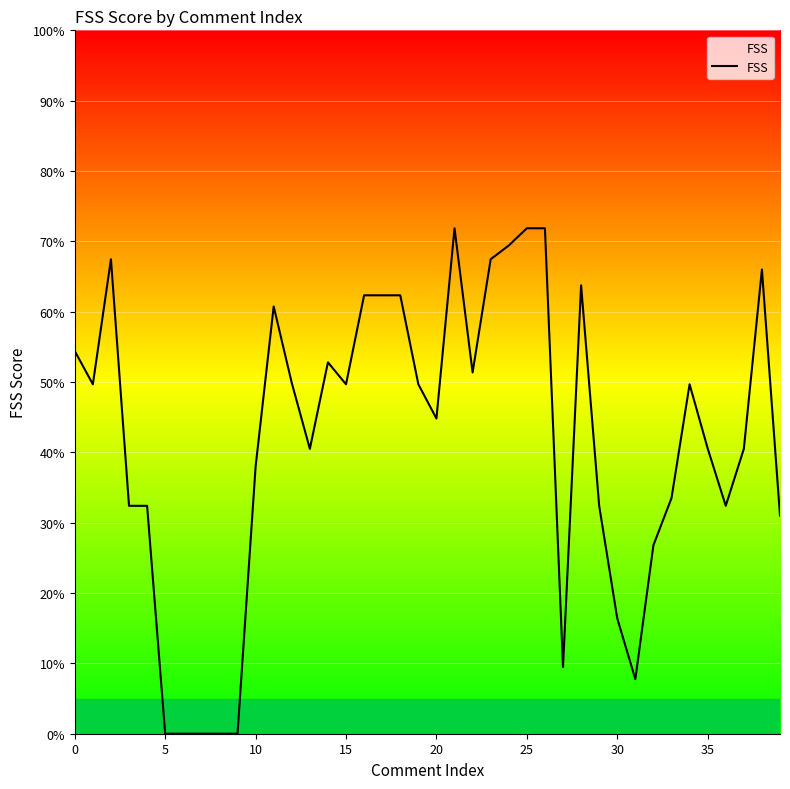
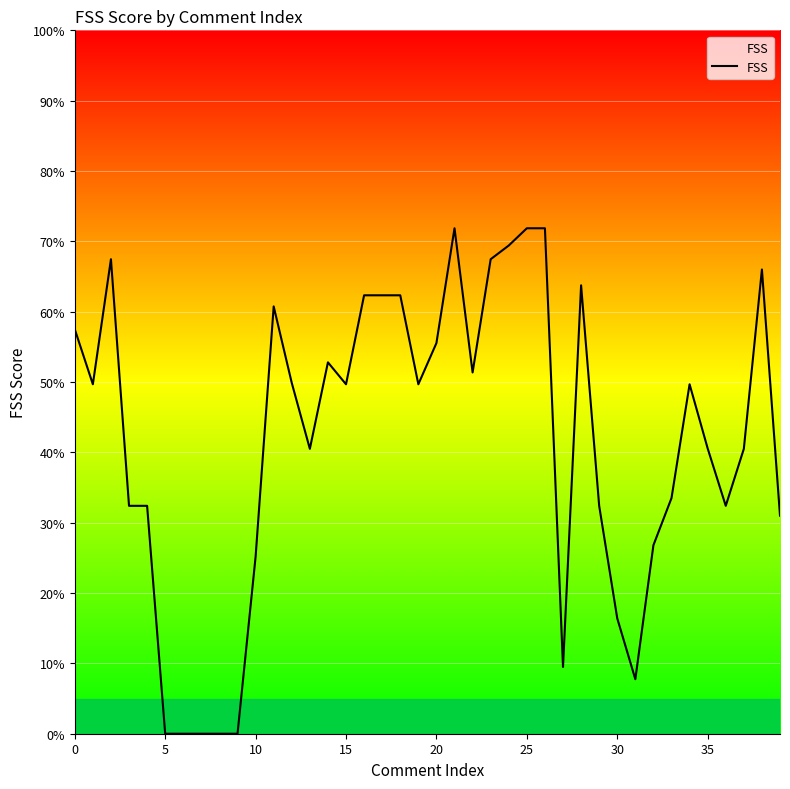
0: 54% -> 58%
10: 38% -> 25%
20: 45% -> 56%
